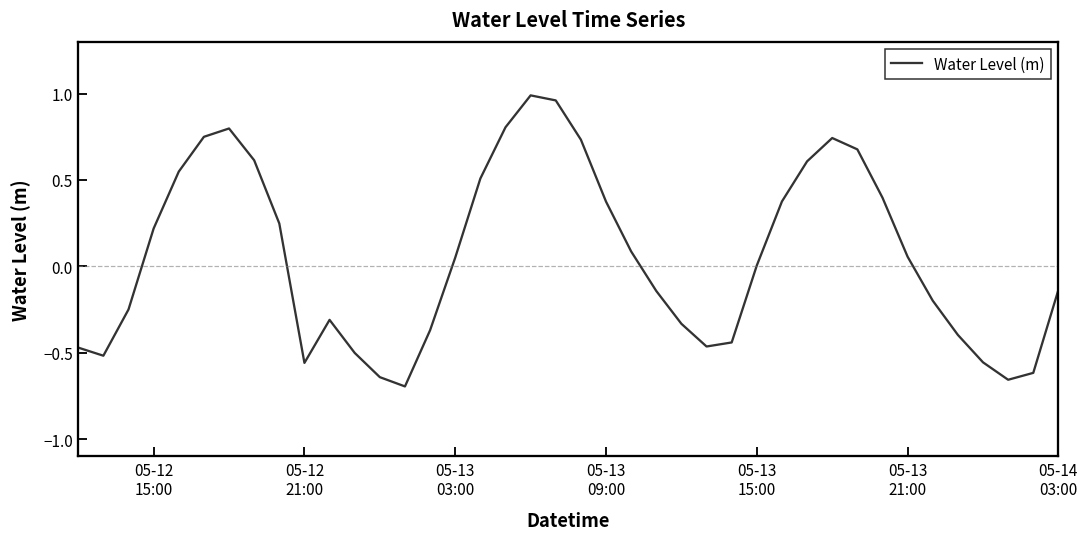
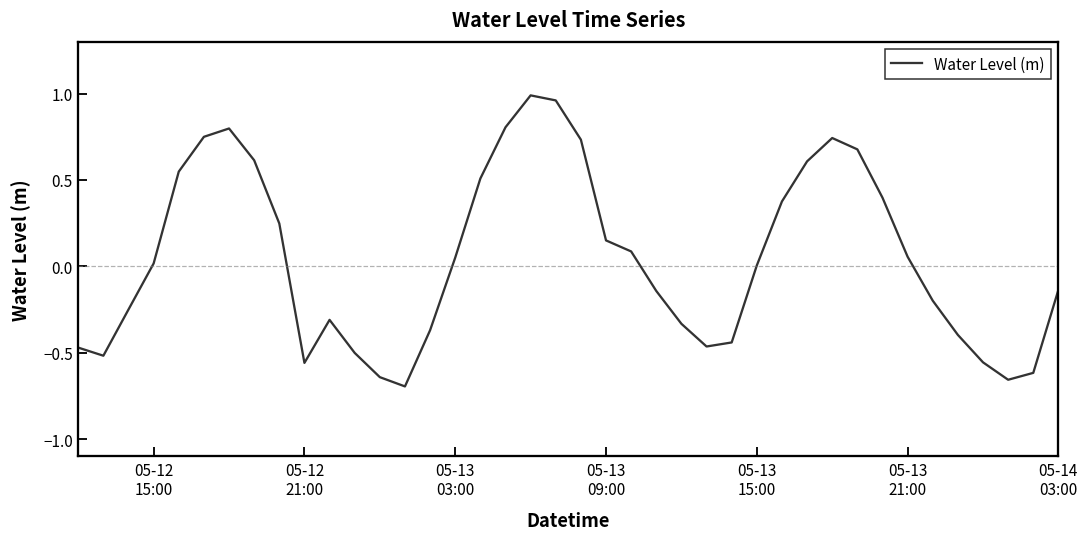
05-12 15:00: 0.22 -> 0.02
05-13 09:00: 0.37 -> 0.15
